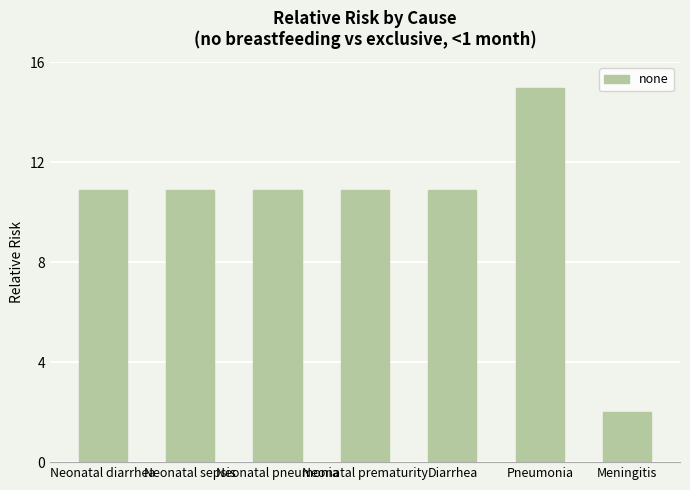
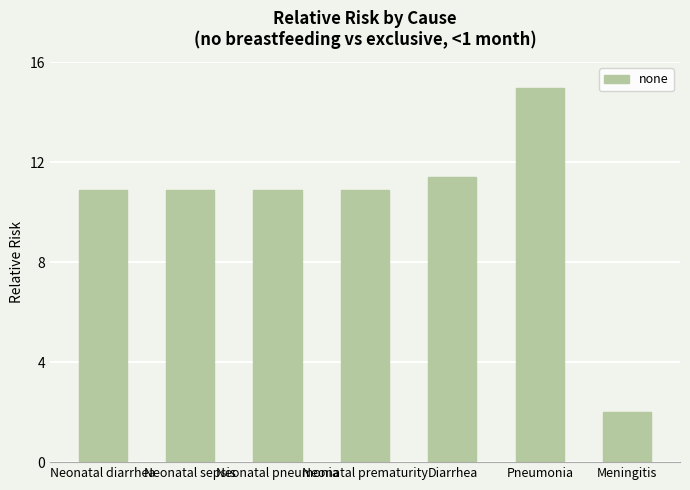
Diarrhea: 10.9 -> 11.4
